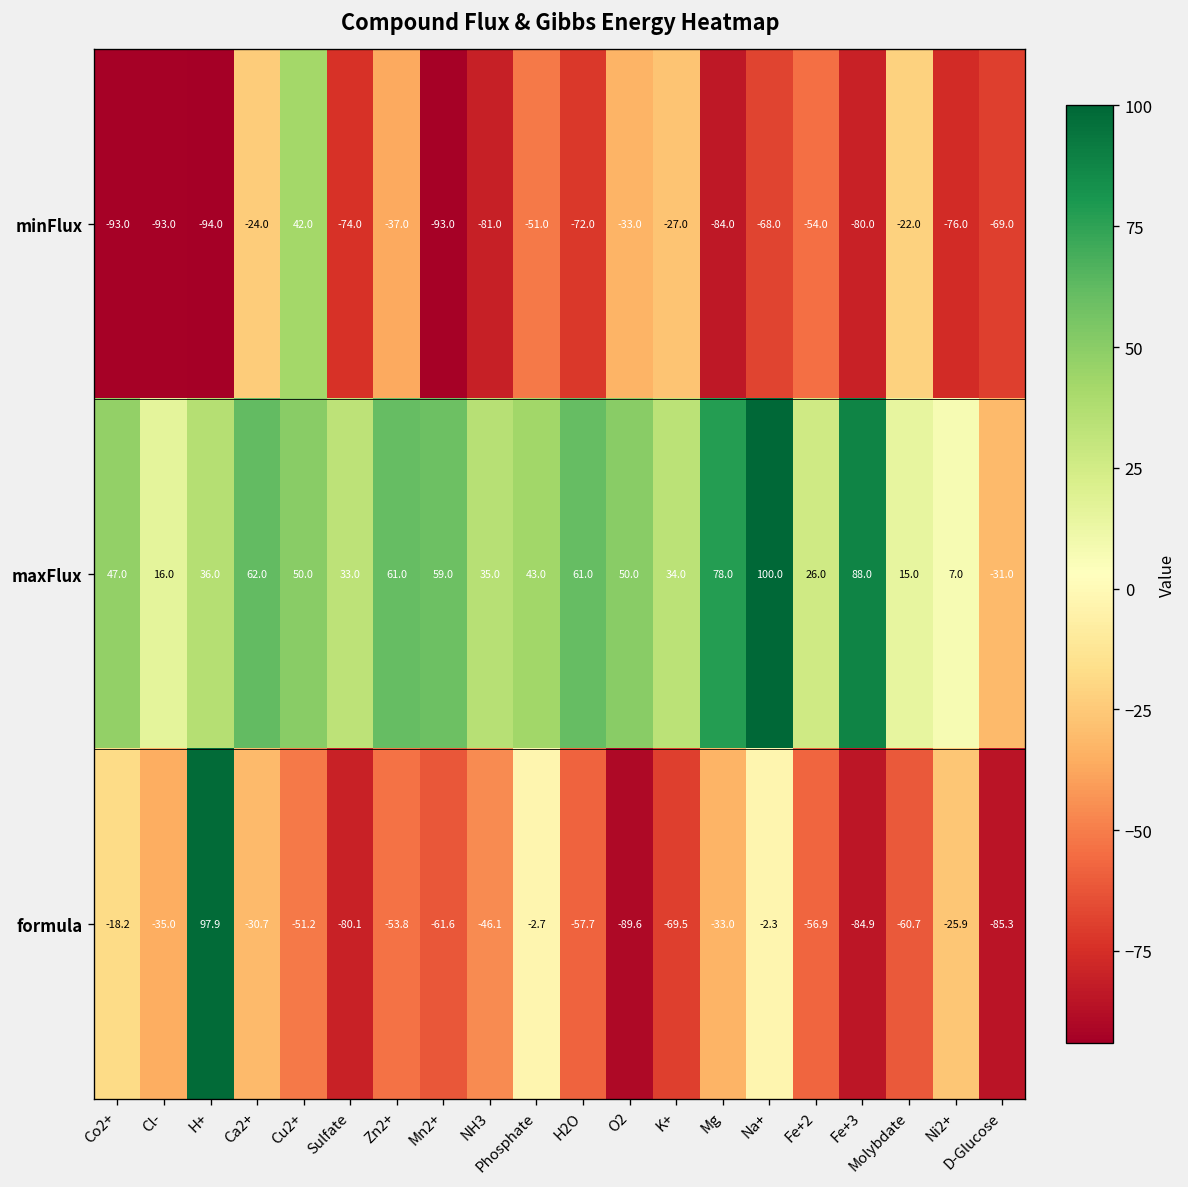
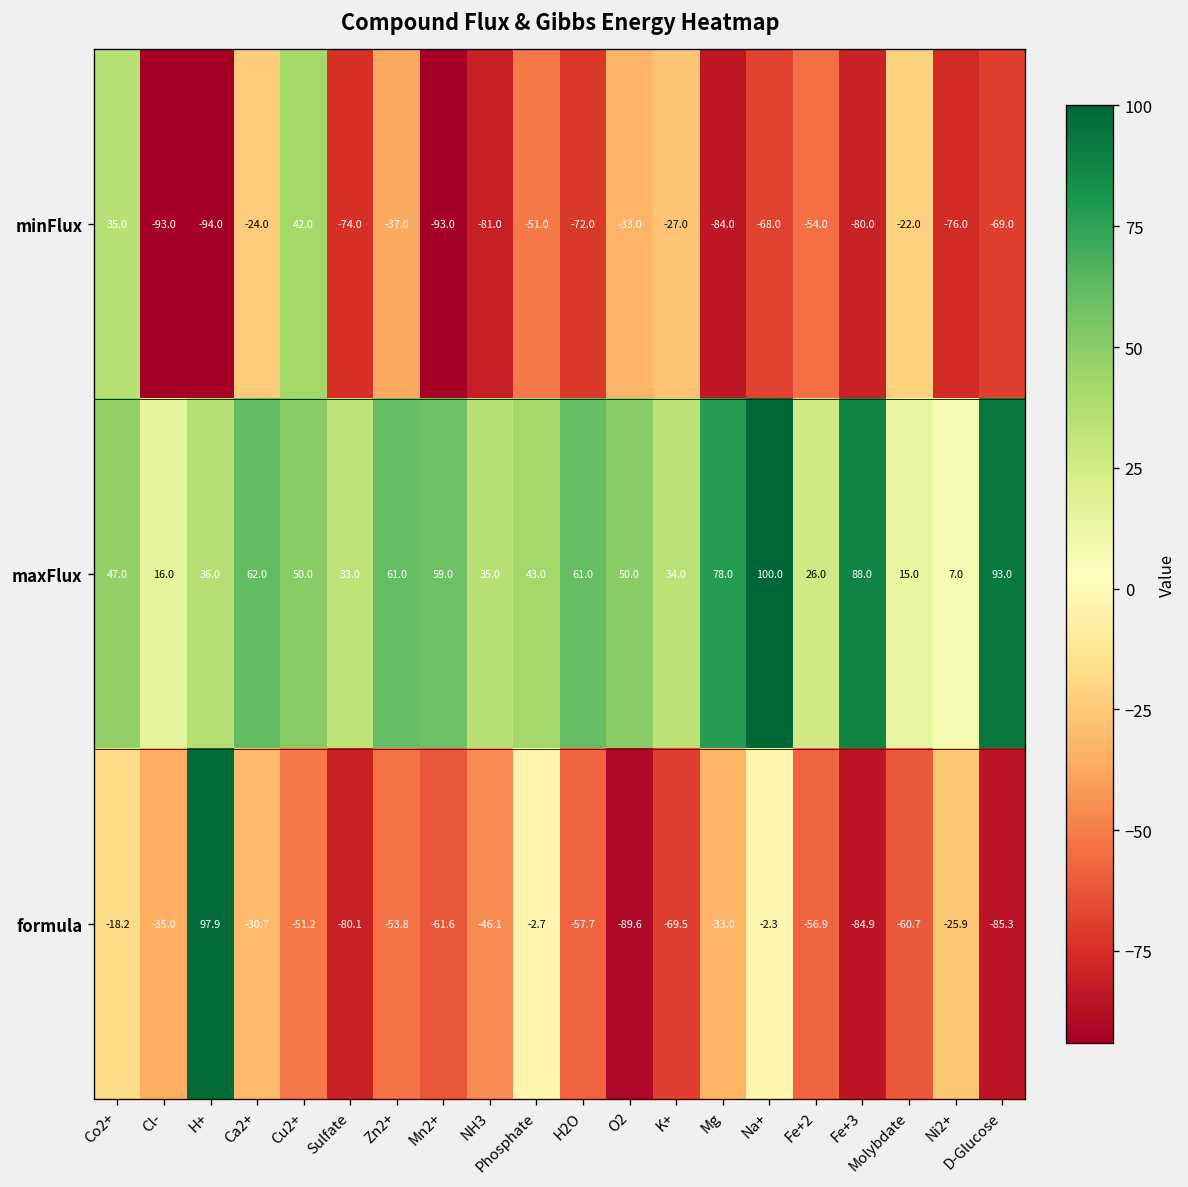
minFlux, Co2+: -93.0 -> 35.0
maxFlux, D-Glucose: -31.0 -> 93.0
